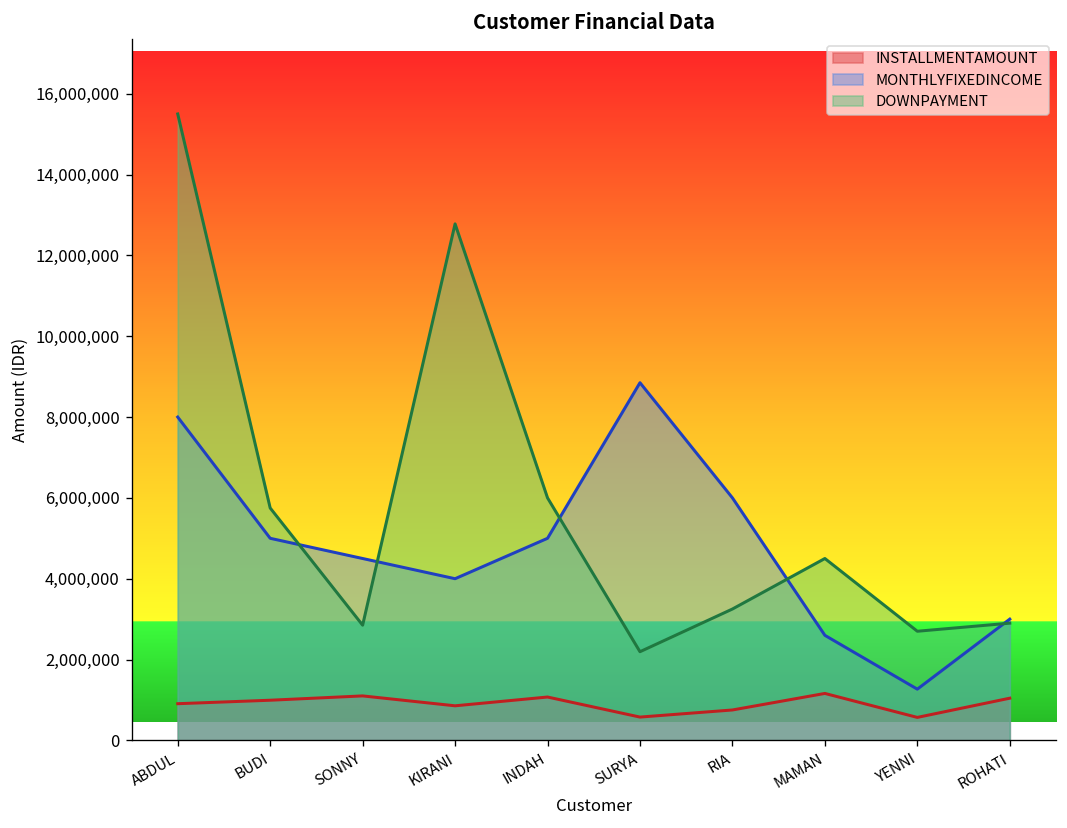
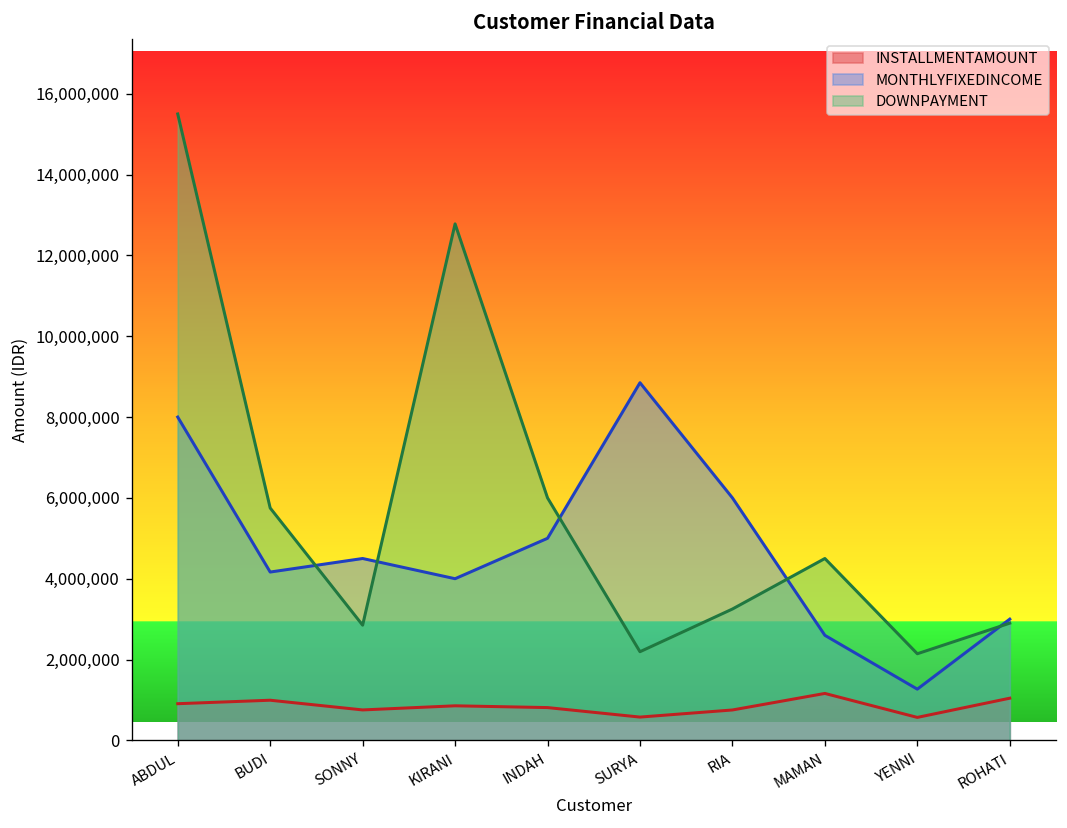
MONTHLYFIXEDINCOME, BUDI: 5,000,000 -> 4,200,000
INSTALLMENTAMOUNT, SONNY: 1,100,000 -> 800,000
INSTALLMENTAMOUNT, INDAH: 1,100,000 -> 800,000
DOWNPAYMENT, YENNI: 2,700,000 -> 2,100,000
